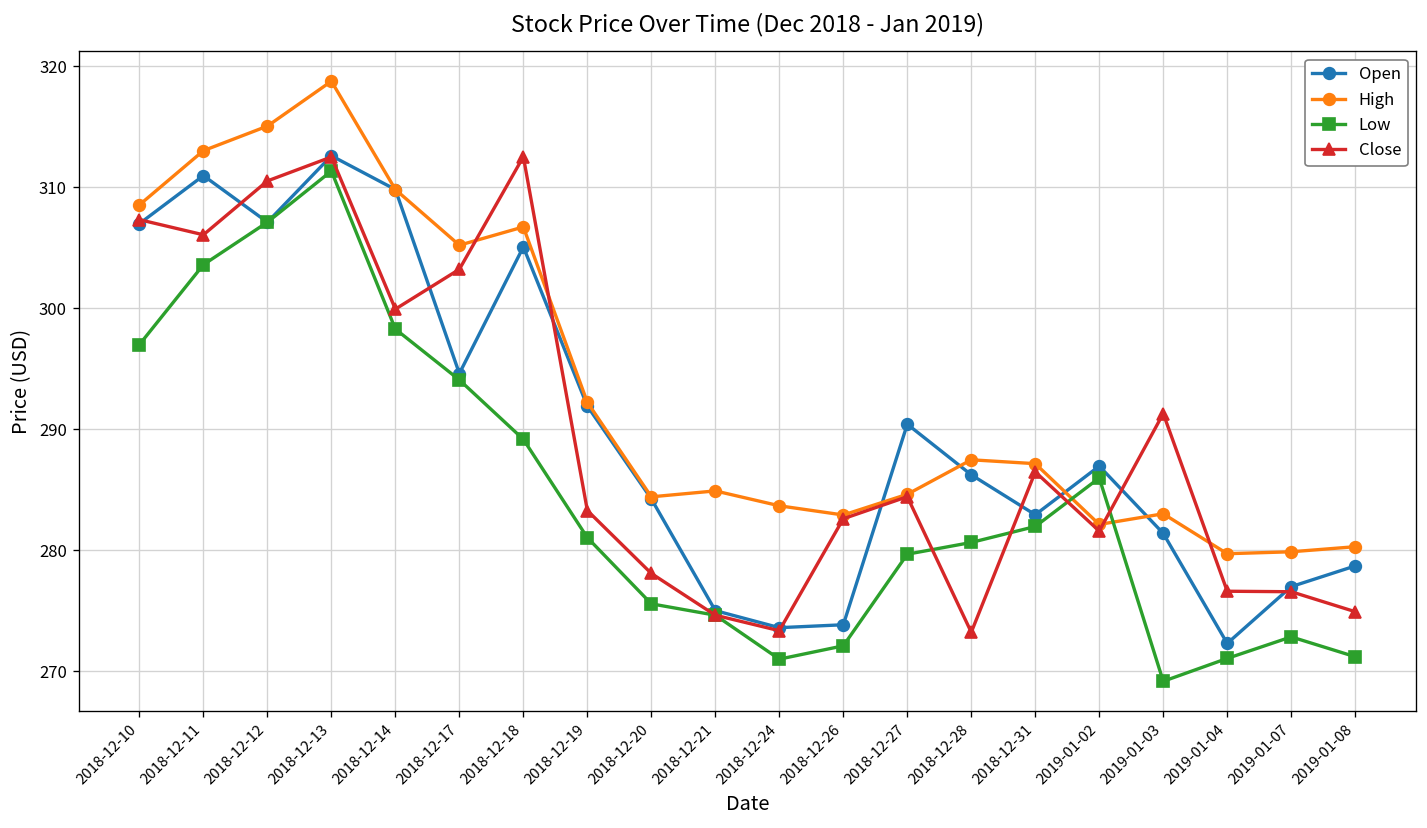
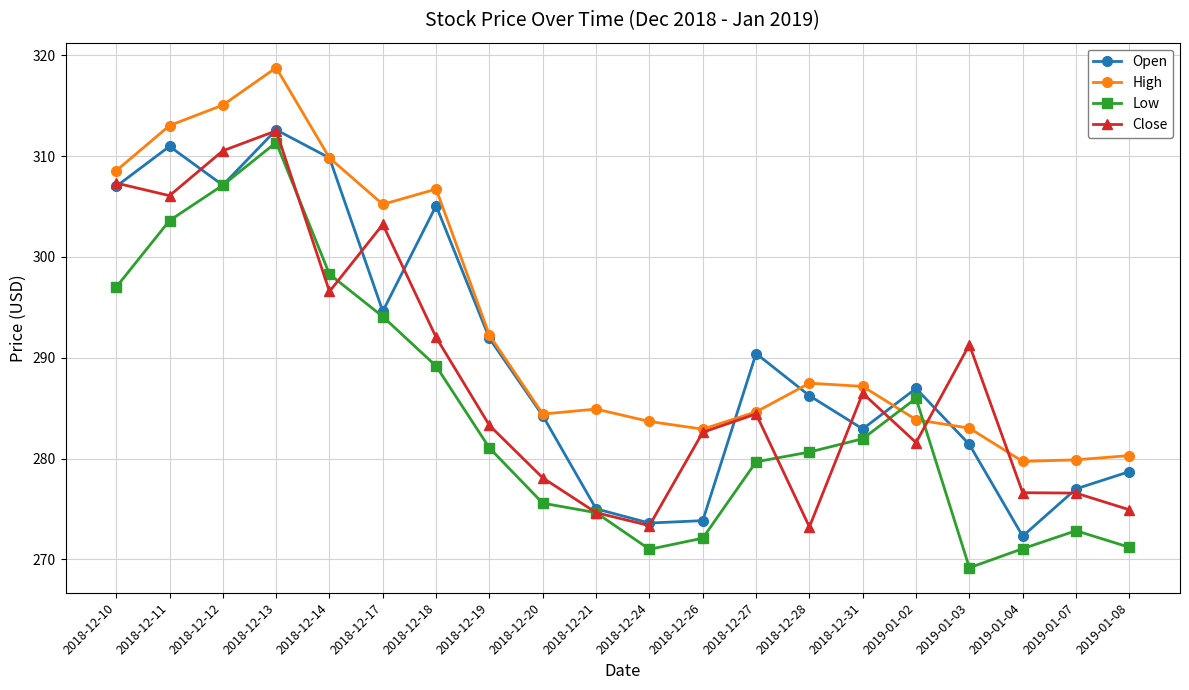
Close, 2018-12-14: 299.9 -> 296.6
Close, 2018-12-18: 312.5 -> 292.0
High, 2019-01-02: 282.1 -> 283.9
